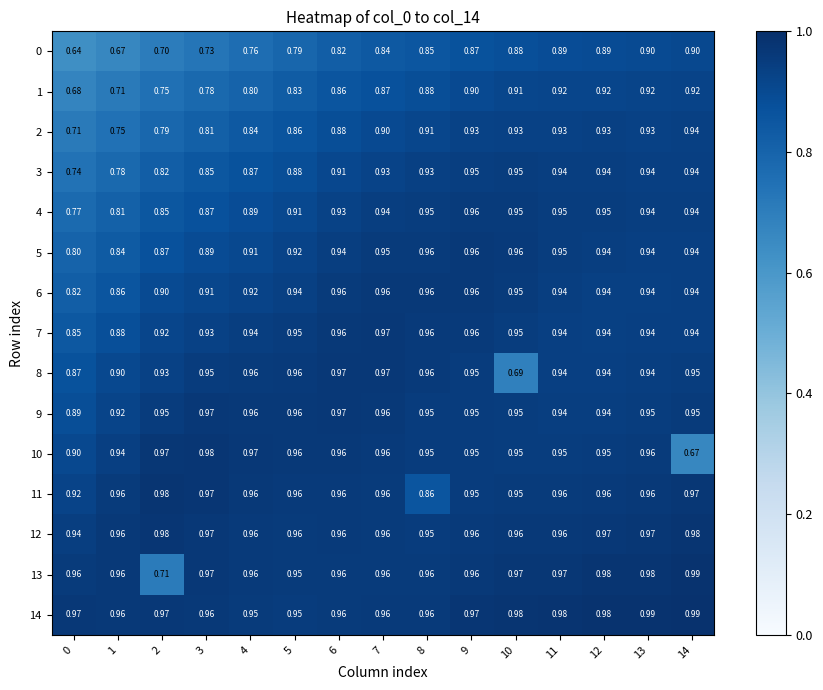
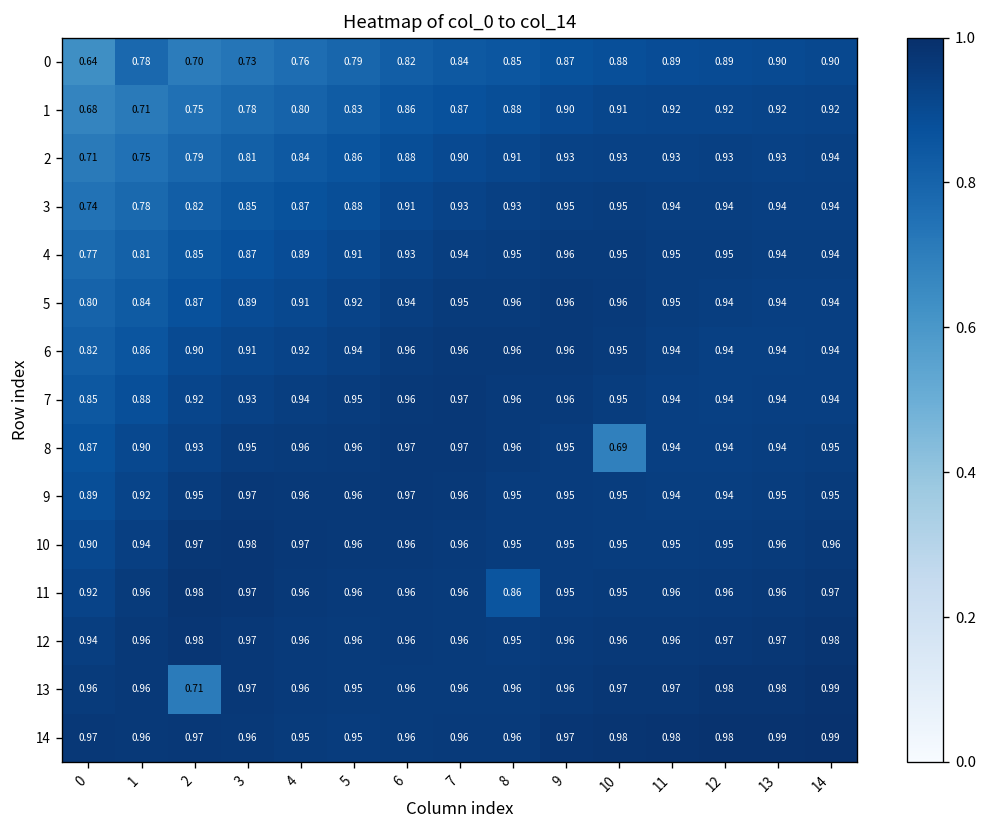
0, 1: 0.67 -> 0.78
10, 14: 0.67 -> 0.96
